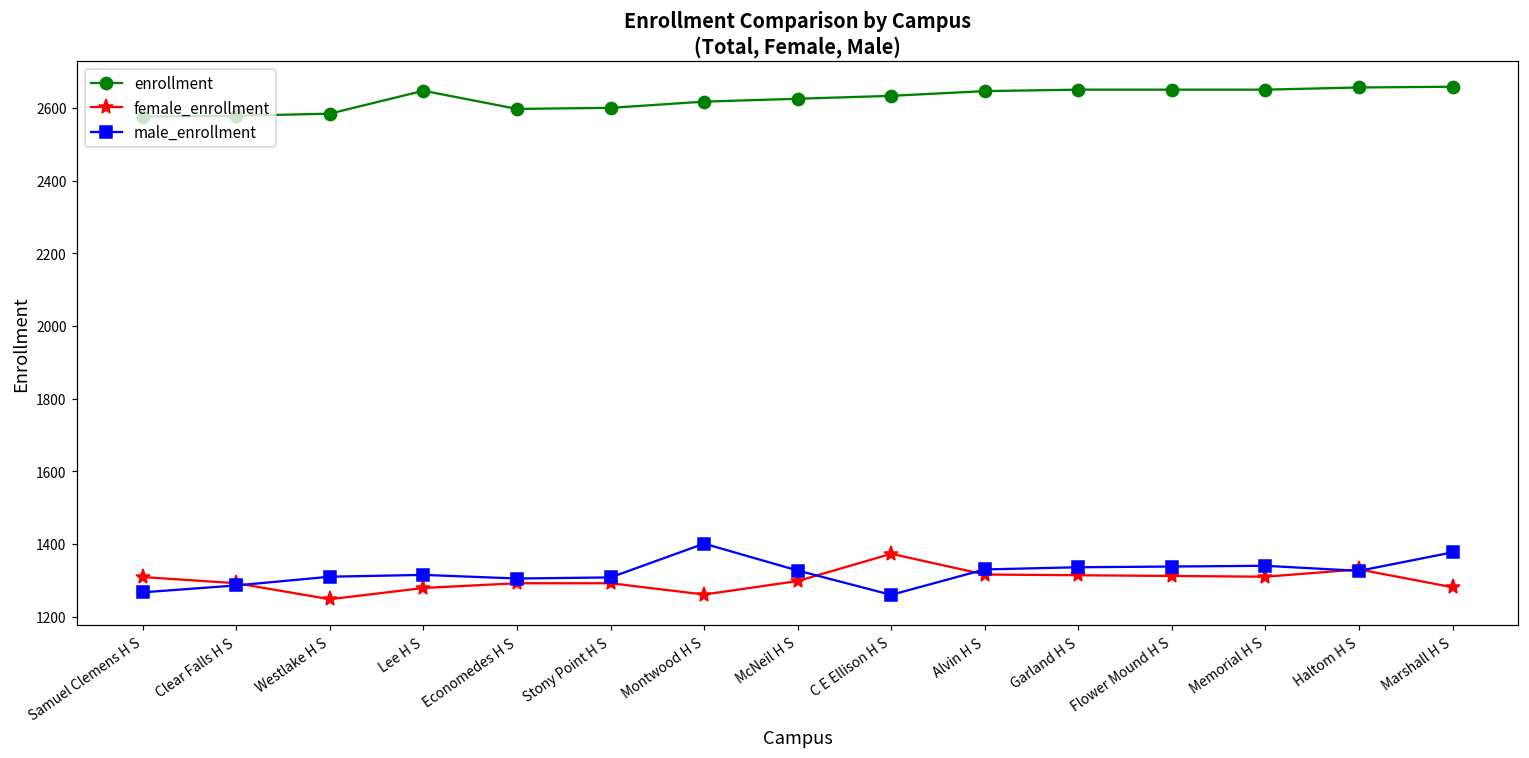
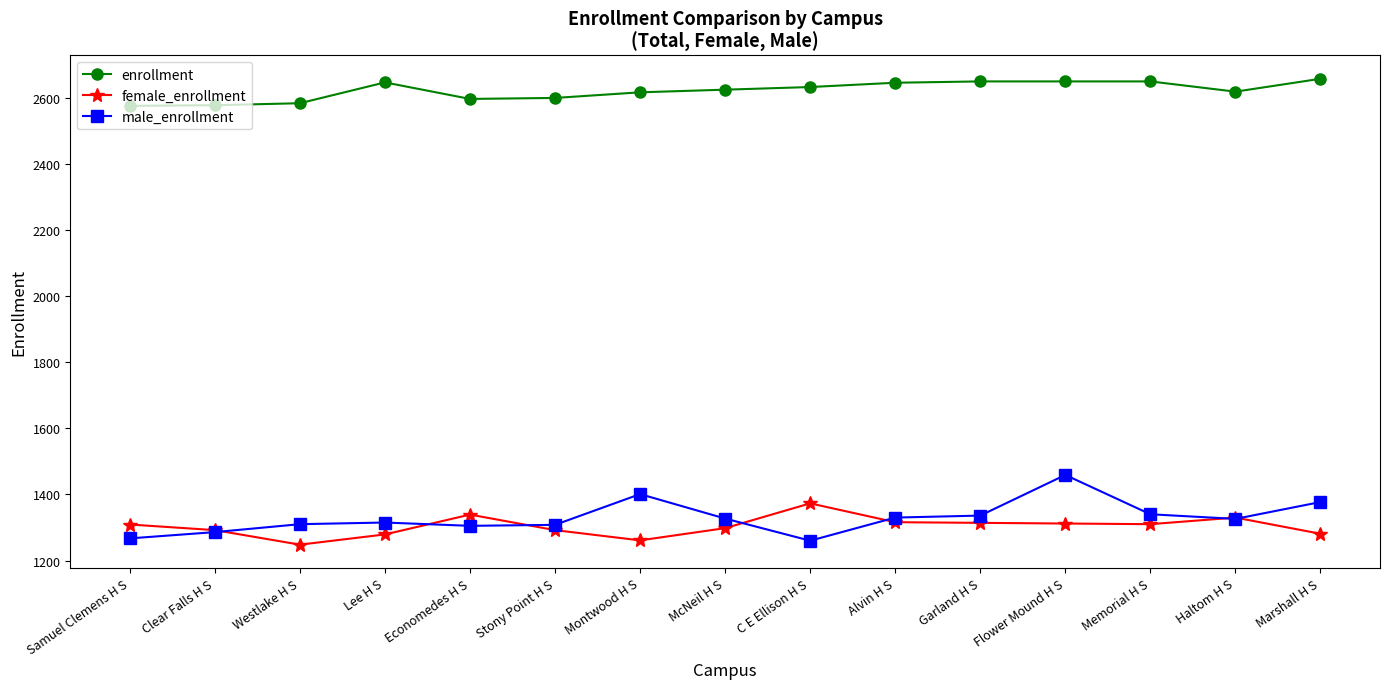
female_enrollment, Economedes H S: 1290 -> 1340
male_enrollment, Flower Mound H S: 1340 -> 1460
enrollment, Haltom H S: 2660 -> 2620
